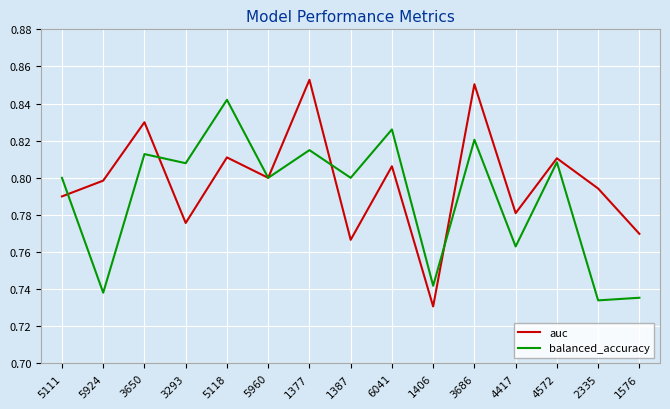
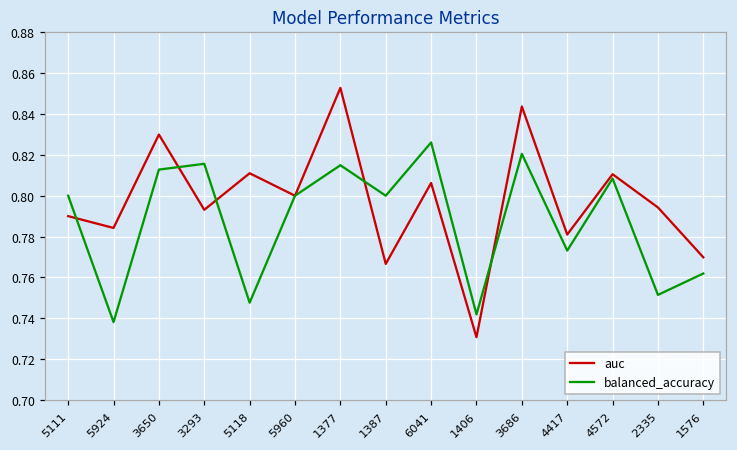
auc, 5924: 0.798 -> 0.784
auc, 3293: 0.776 -> 0.793
balanced_accuracy, 3293: 0.808 -> 0.816
balanced_accuracy, 5118: 0.842 -> 0.748
auc, 3686: 0.850 -> 0.844
balanced_accuracy, 4417: 0.763 -> 0.773
balanced_accuracy, 2335: 0.734 -> 0.751
balanced_accuracy, 1576: 0.735 -> 0.762
